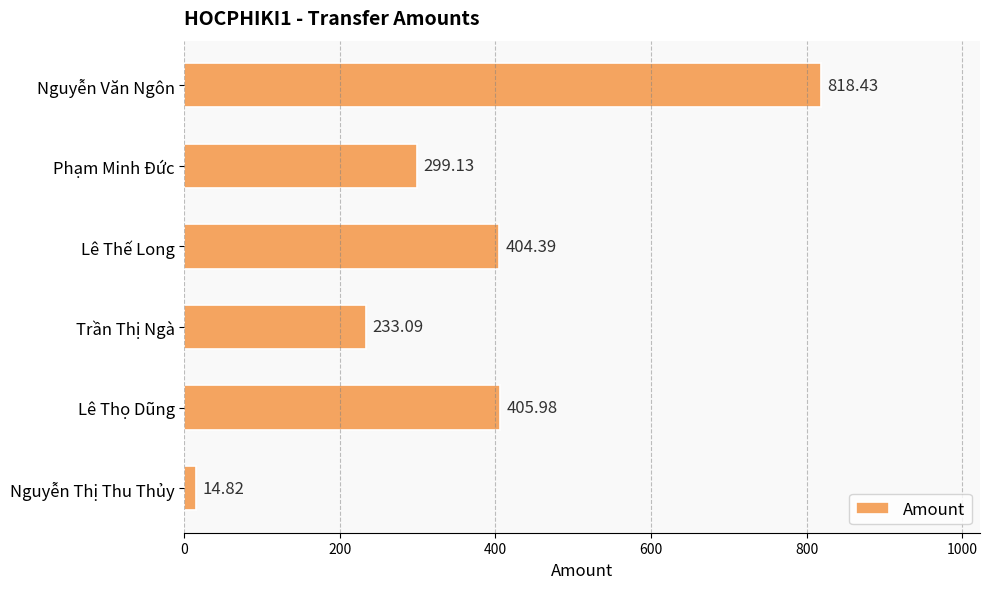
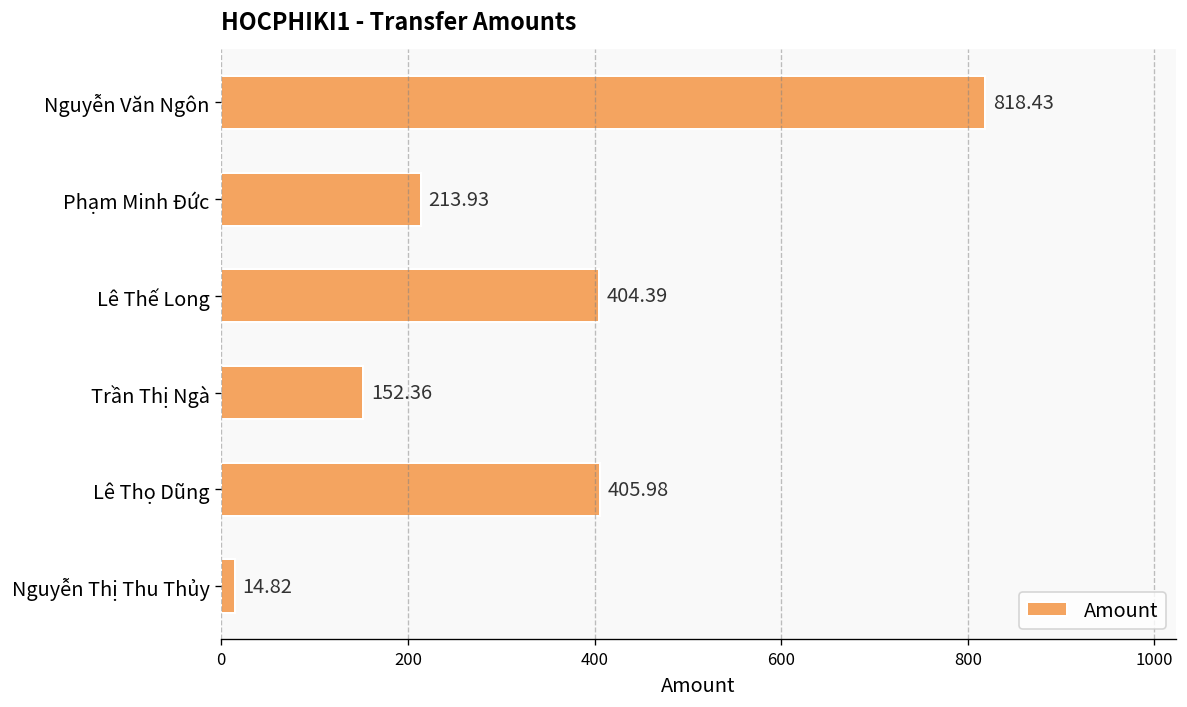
Phạm Minh Đức: 299.13 -> 213.93
Trần Thị Ngà: 233.09 -> 152.36
